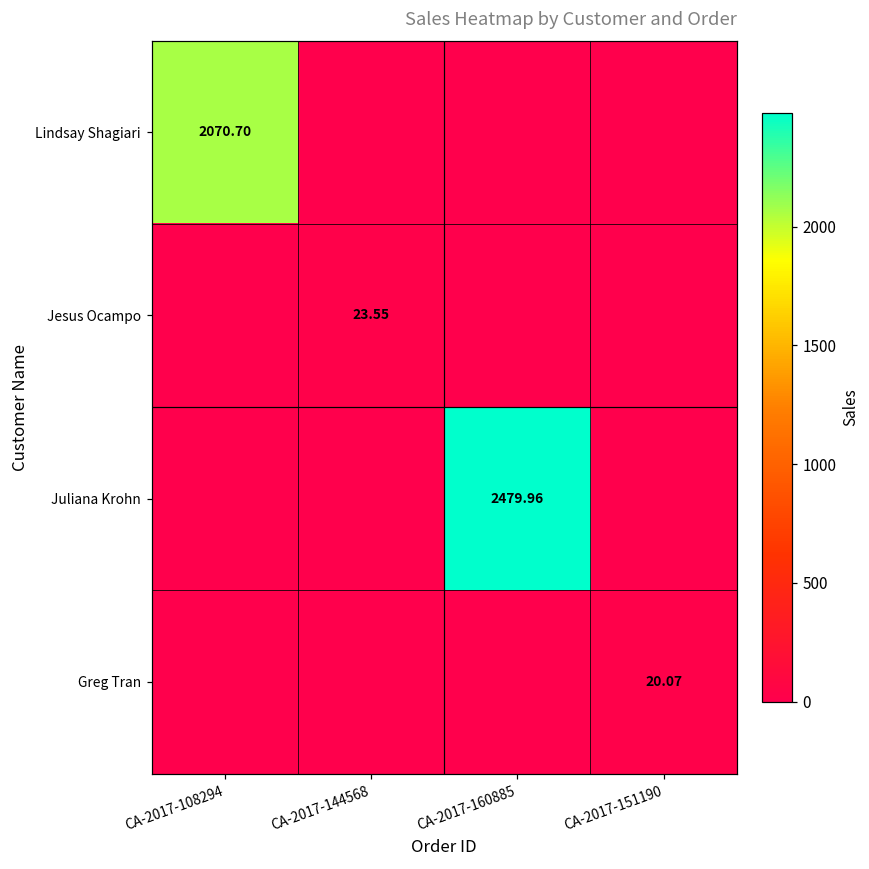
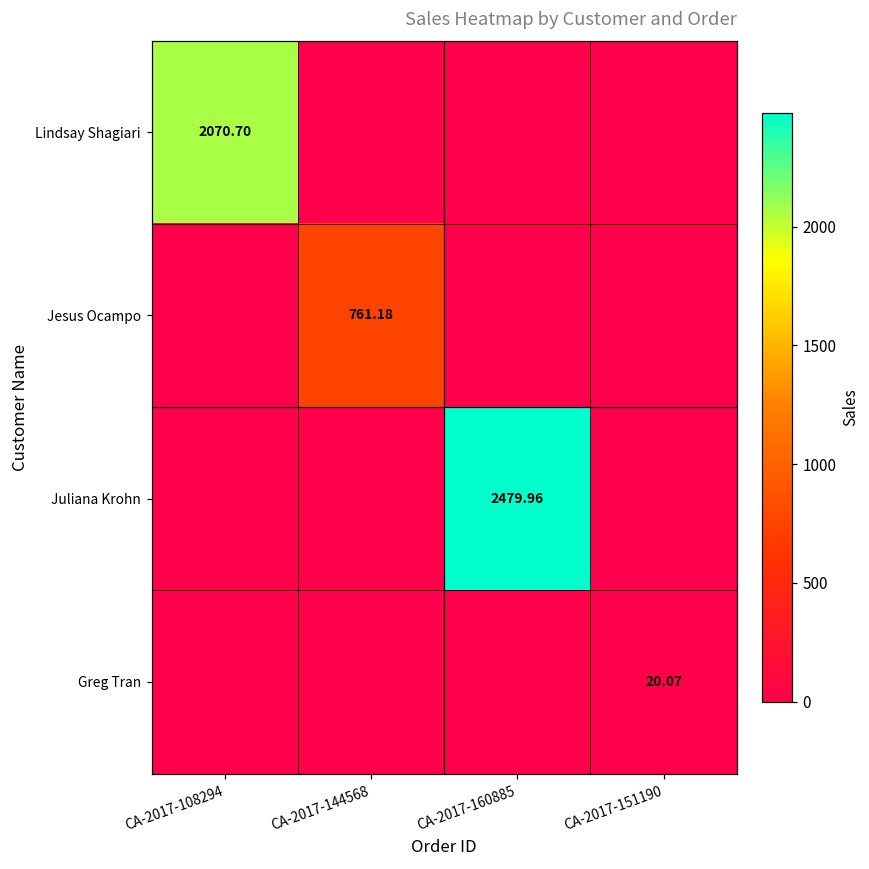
Jesus Ocampo, CA-2017-144568: 23.55 -> 761.18
